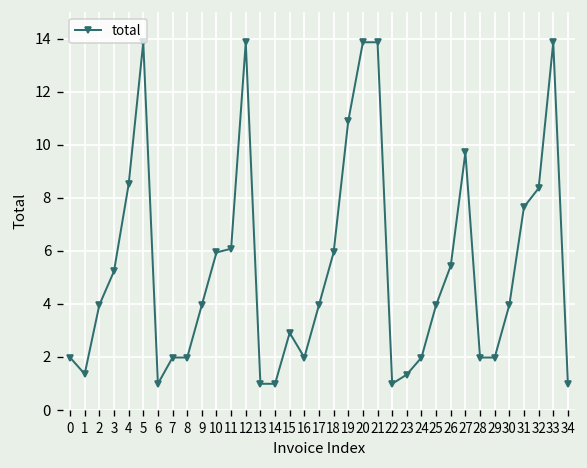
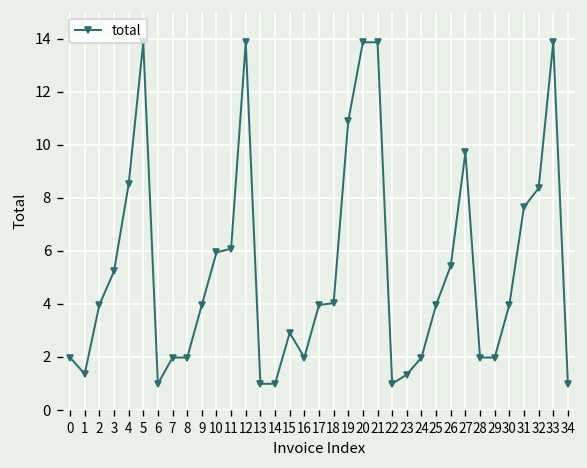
18: 5.9 -> 4.0
